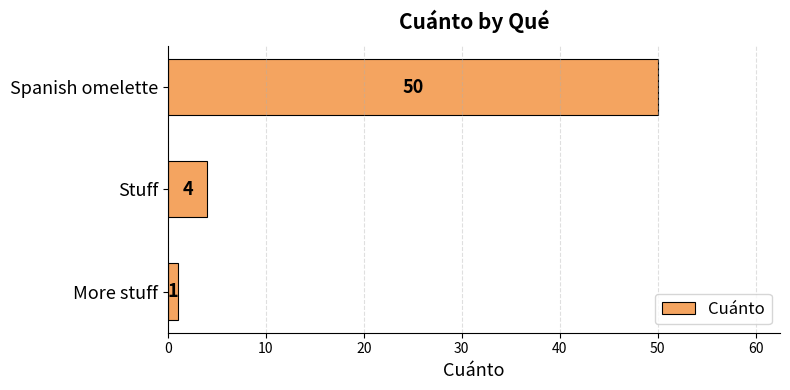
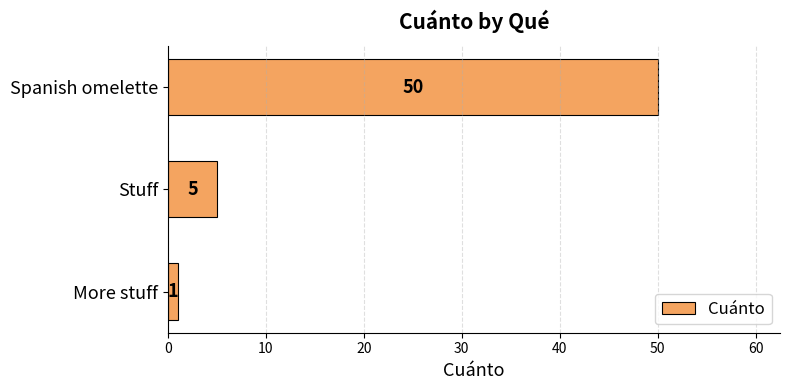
Stuff: 4 -> 5
